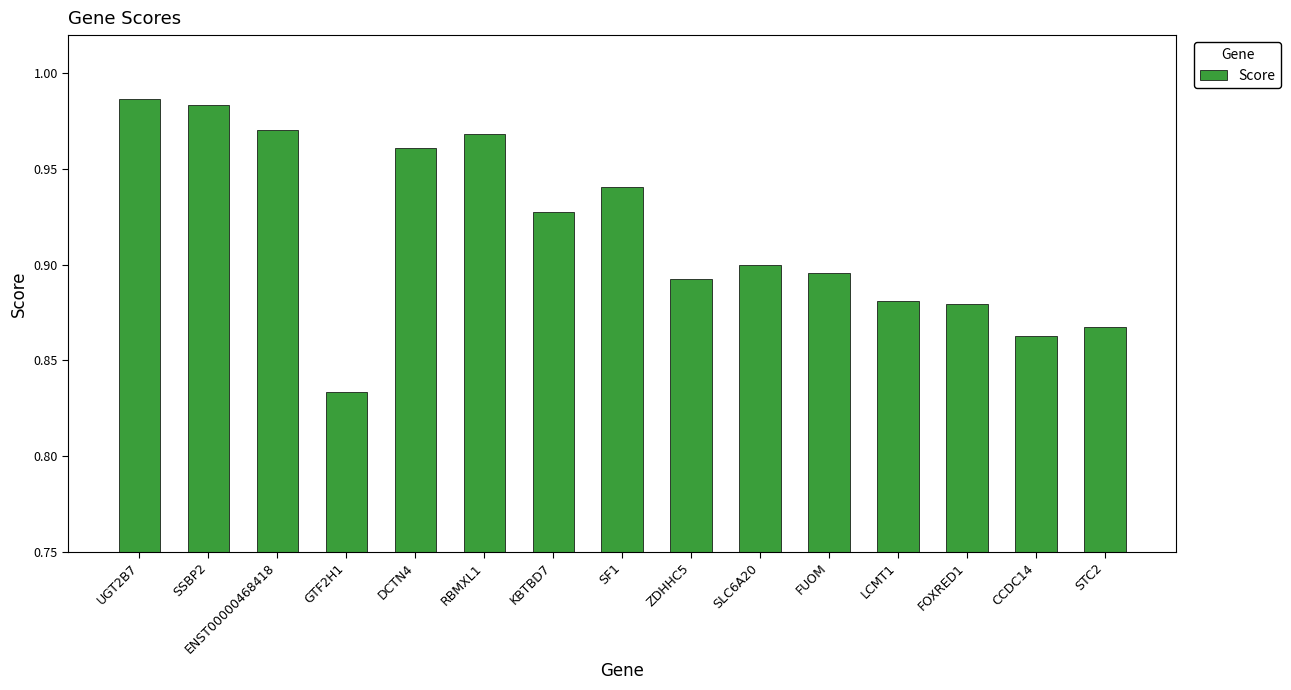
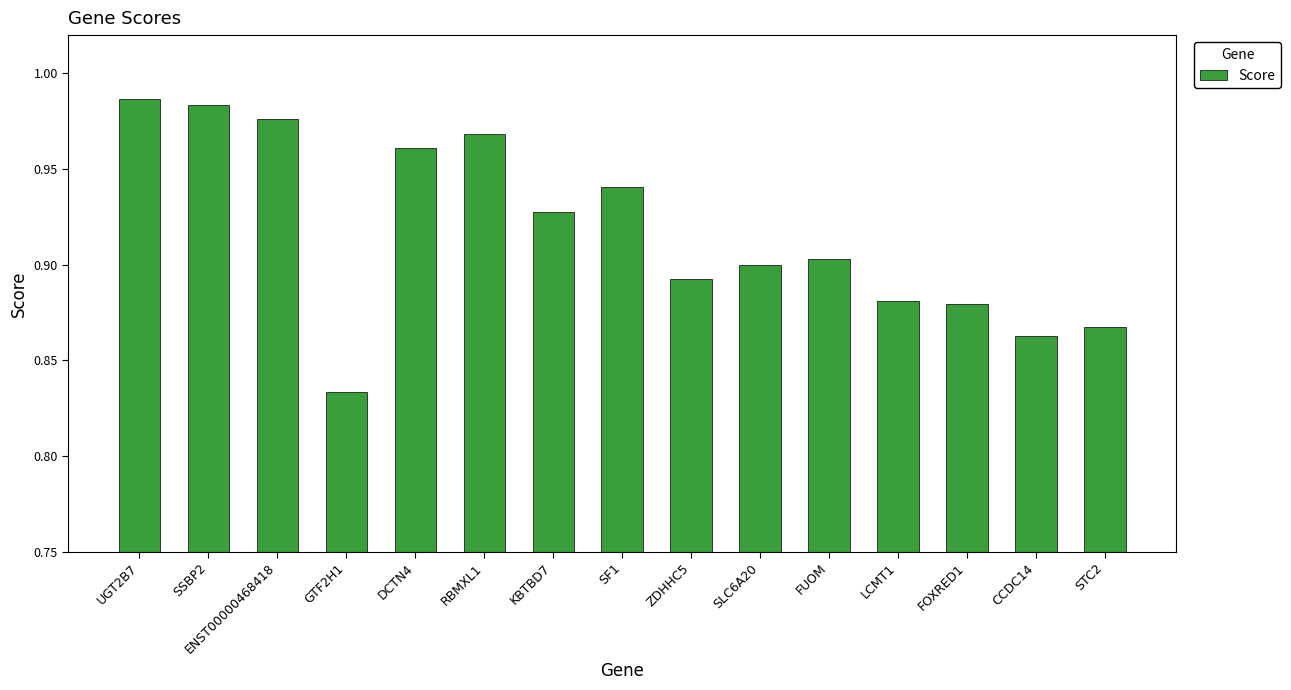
ENST00000468418: 0.971 -> 0.976
FUOM: 0.895 -> 0.903
